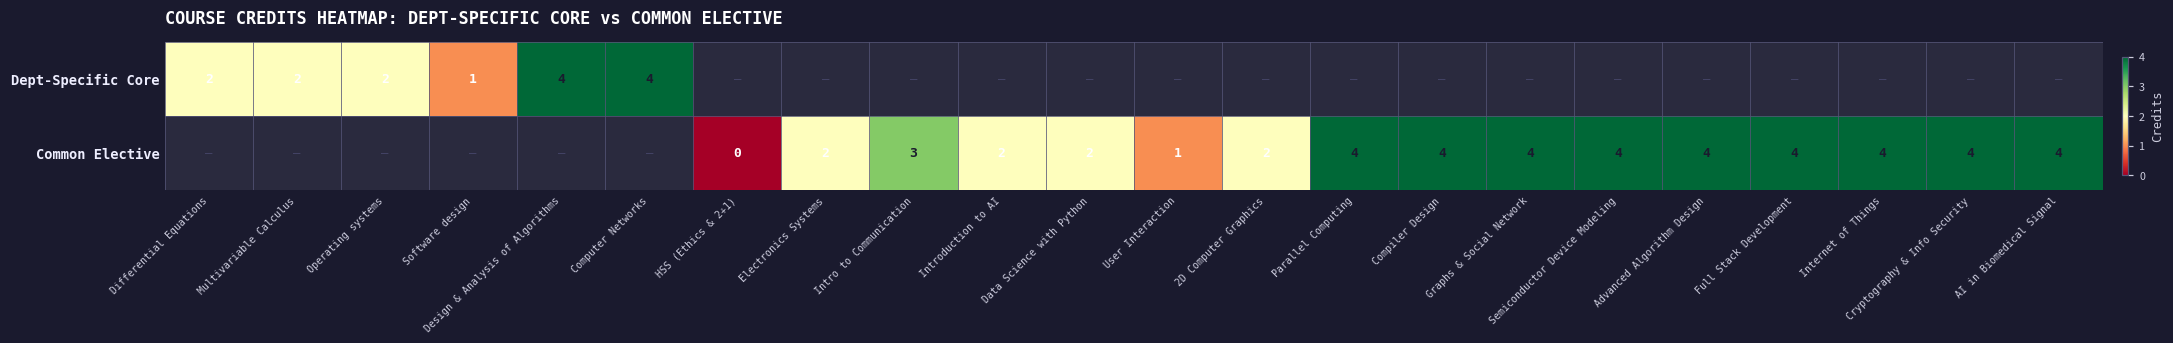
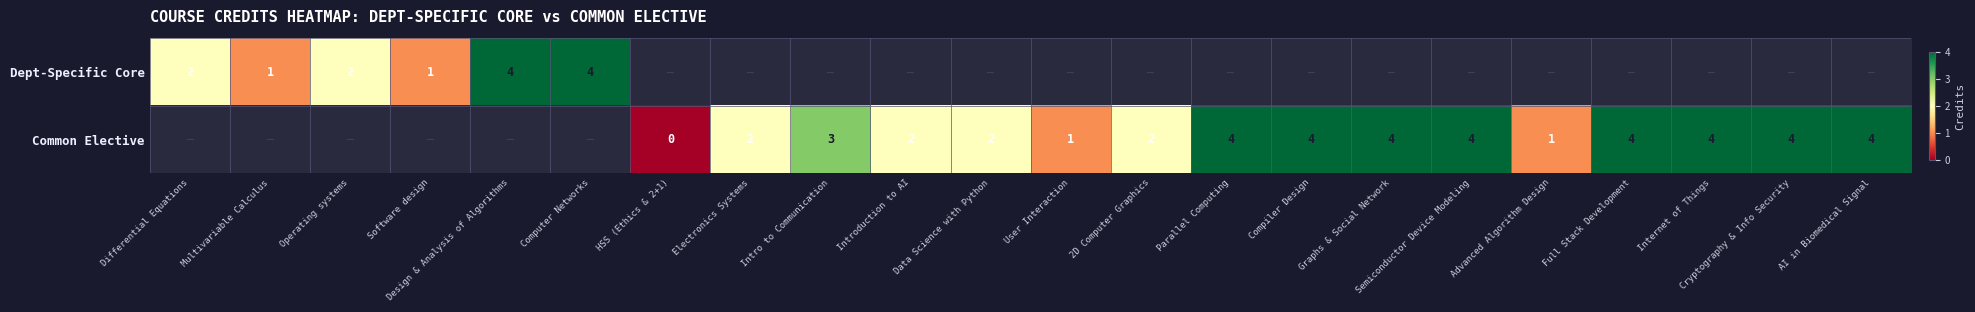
Dept-Specific Core, Multivariable Calculus: 2 -> 1
Common Elective, Advanced Algorithm Design: 4 -> 1
